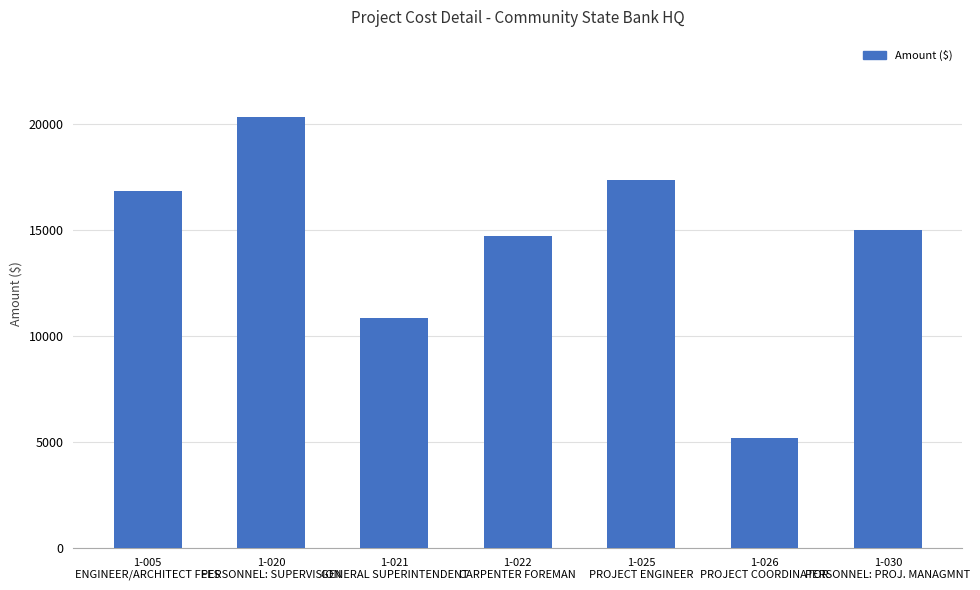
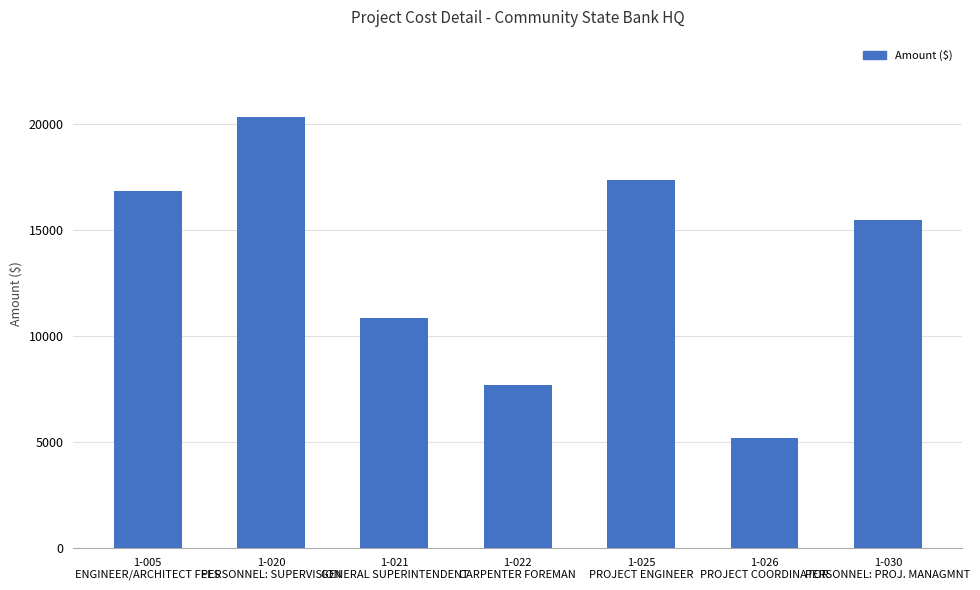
1-022 CARPENTER FOREMAN: 14700 -> 7700
1-030 PERSONNEL: PROJ. MANAGMNT: 15000 -> 15500
